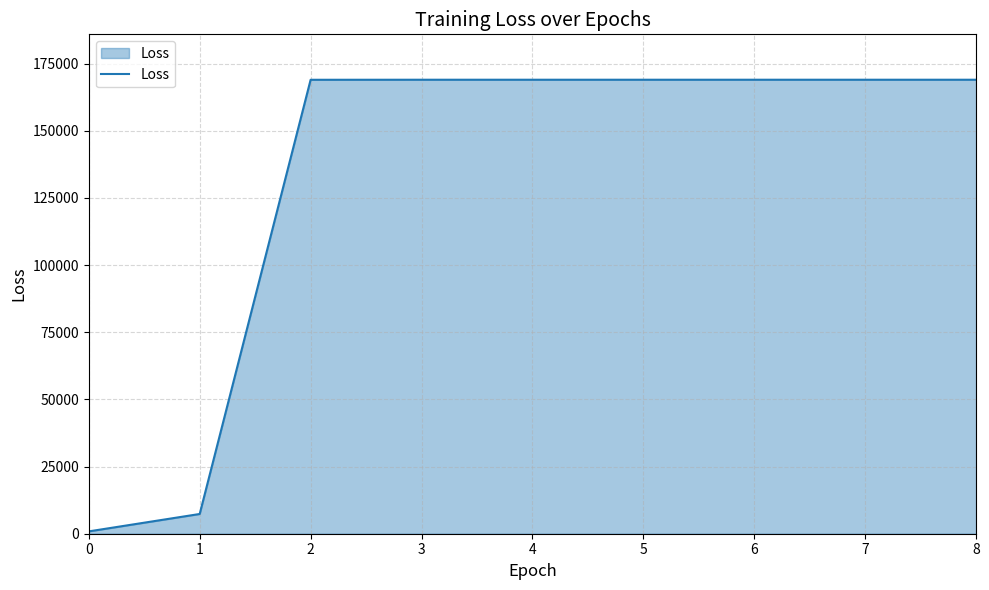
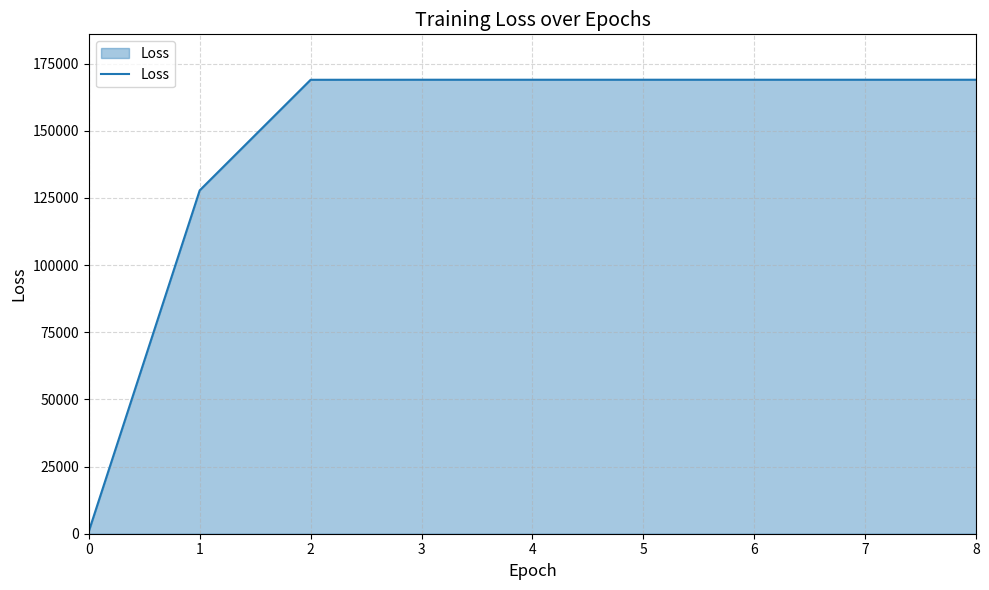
1: 7000 -> 128000
